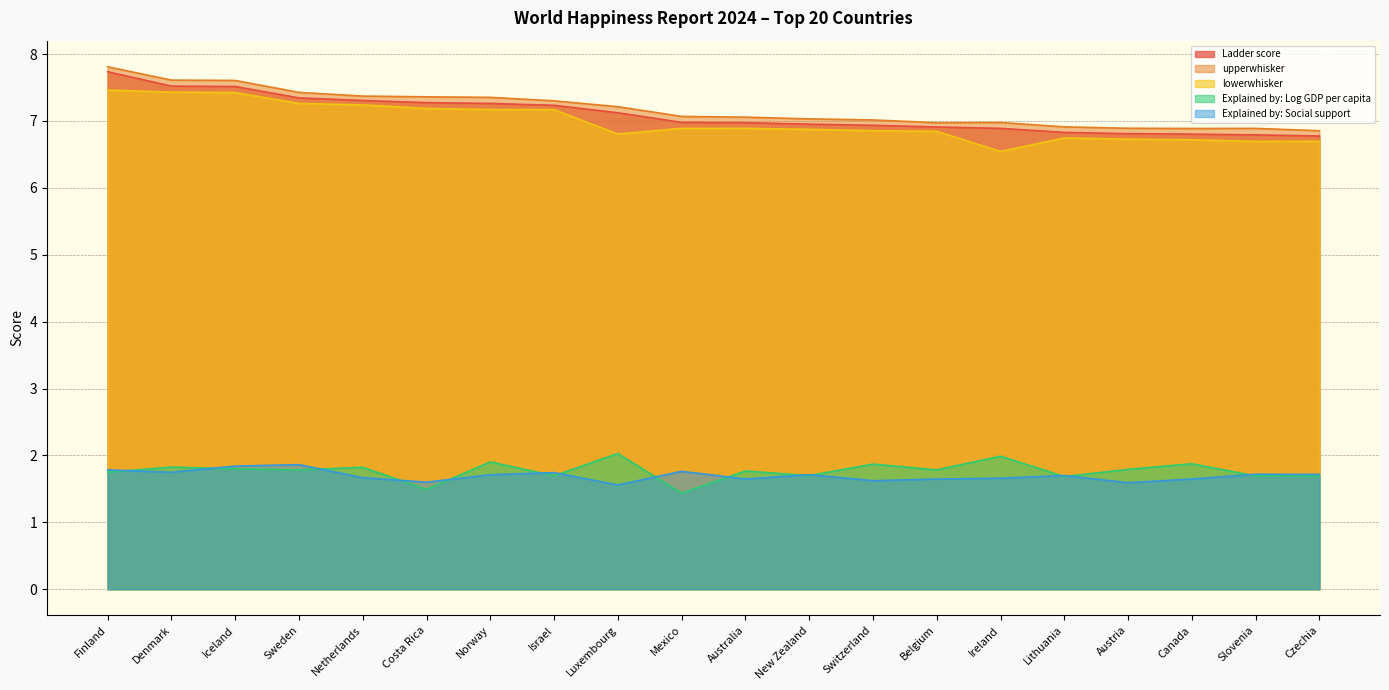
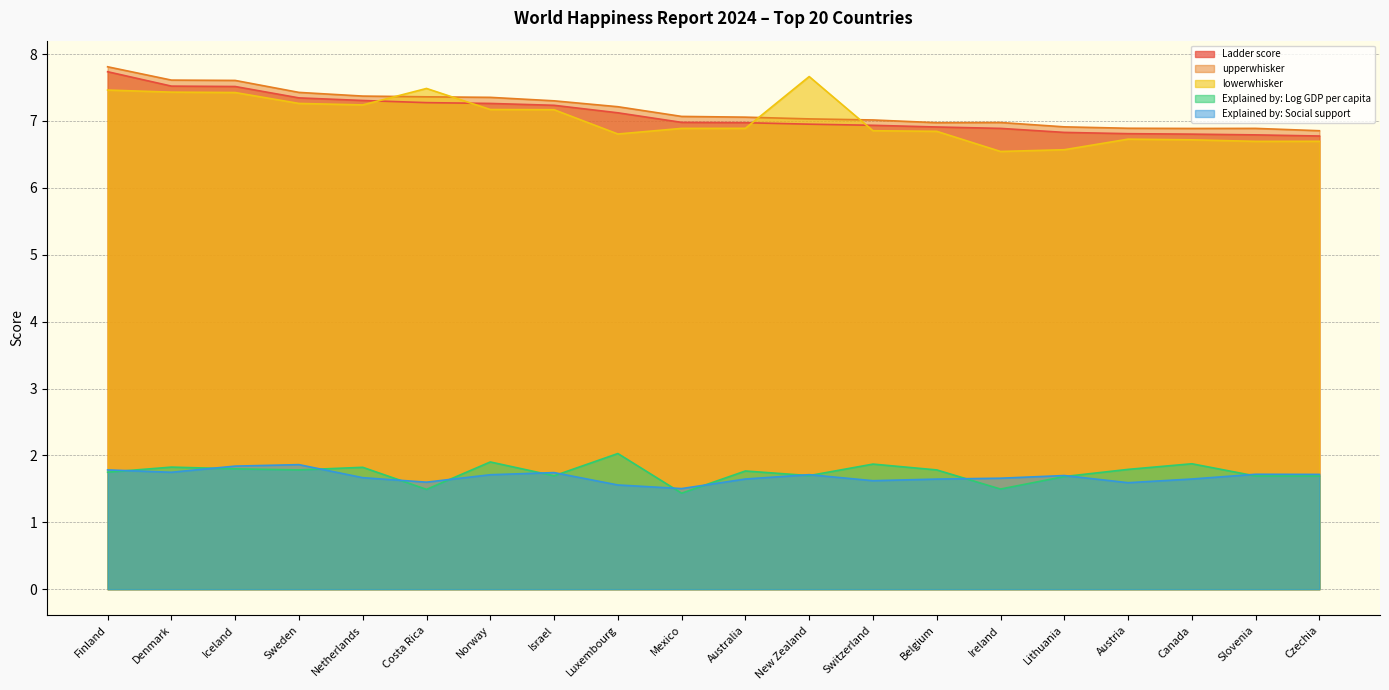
lowerwhisker, Costa Rica: 7.2 -> 7.5
Explained by: Social support, Mexico: 1.8 -> 1.5
lowerwhisker, New Zealand: 6.9 -> 7.7
Explained by: Log GDP per capita, Ireland: 2.0 -> 1.5
lowerwhisker, Lithuania: 6.7 -> 6.6
